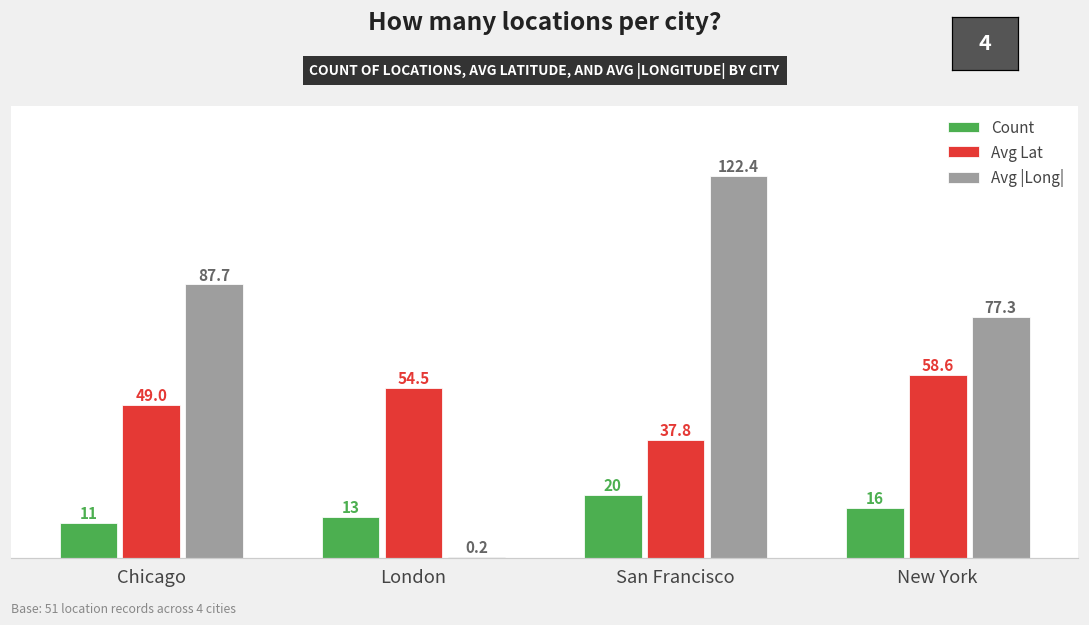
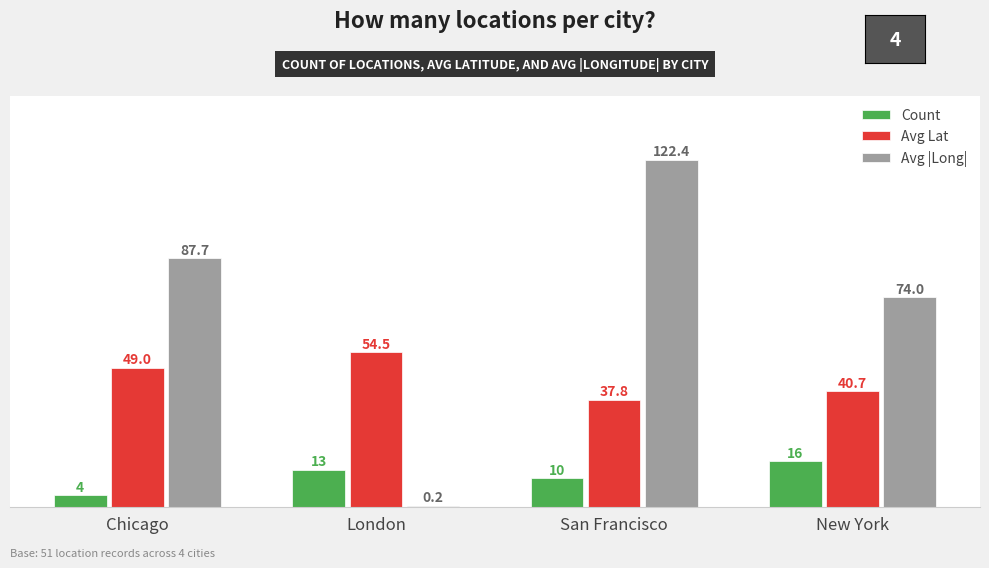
Count, Chicago: 11 -> 4
Count, San Francisco: 20 -> 10
Avg Lat, New York: 58.6 -> 40.7
Avg |Long|, New York: 77.3 -> 74.0
